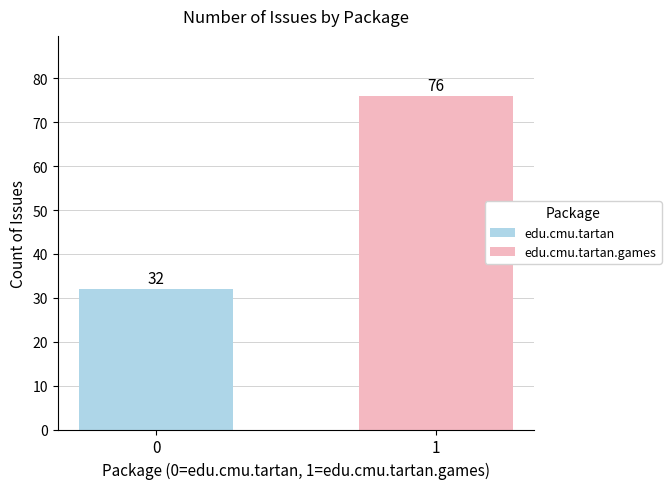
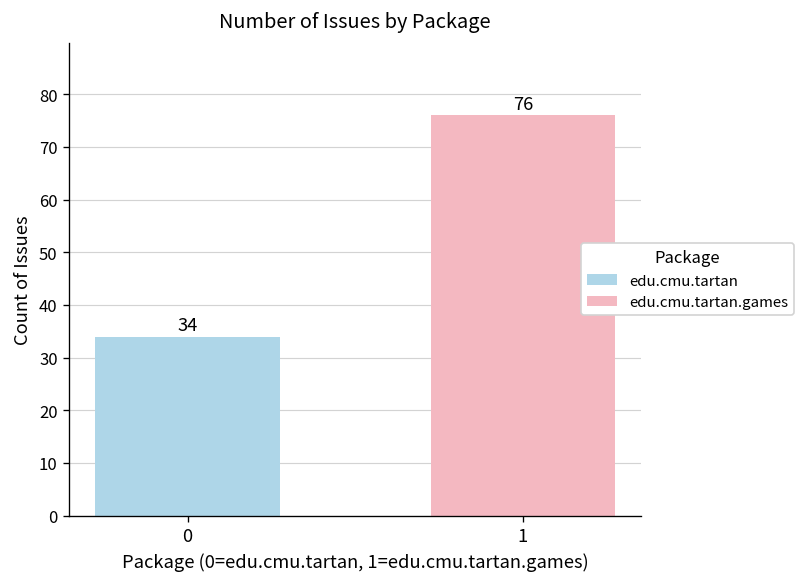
0: 32 -> 34
